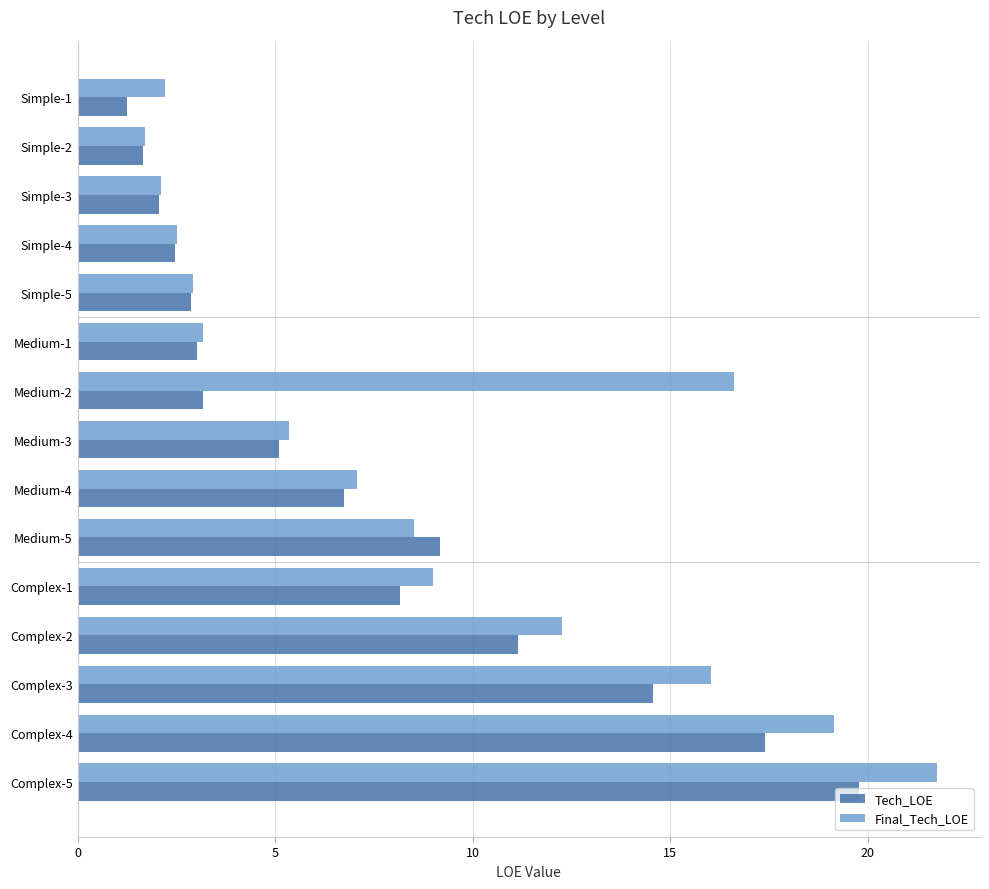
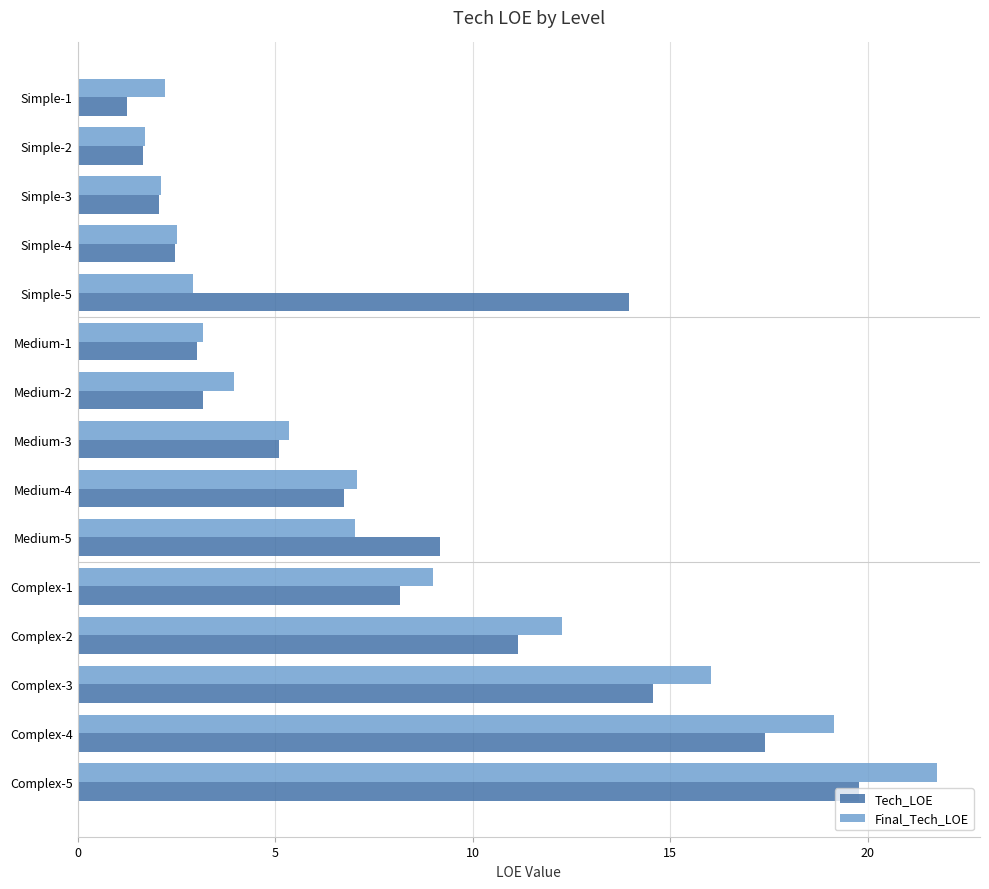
Tech_LOE, Simple-5: 2.9 -> 14.0
Final_Tech_LOE, Medium-2: 16.6 -> 4.0
Final_Tech_LOE, Medium-5: 8.5 -> 7.0
